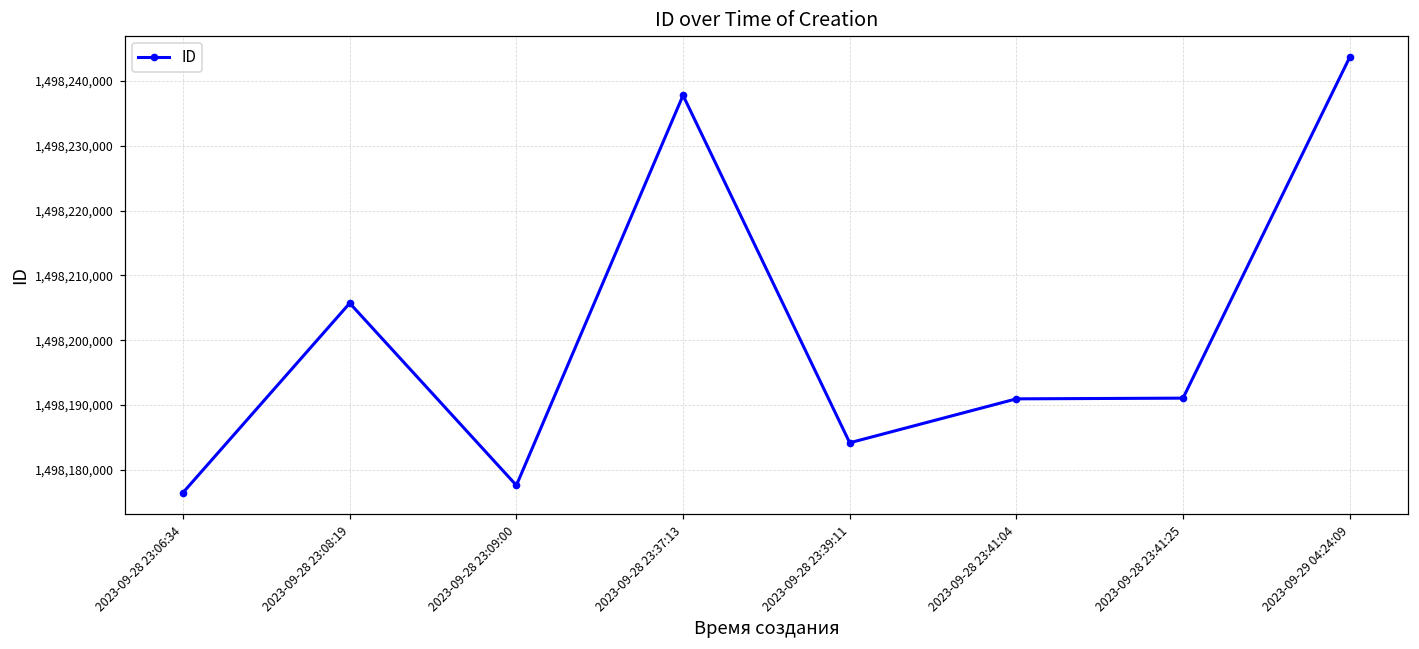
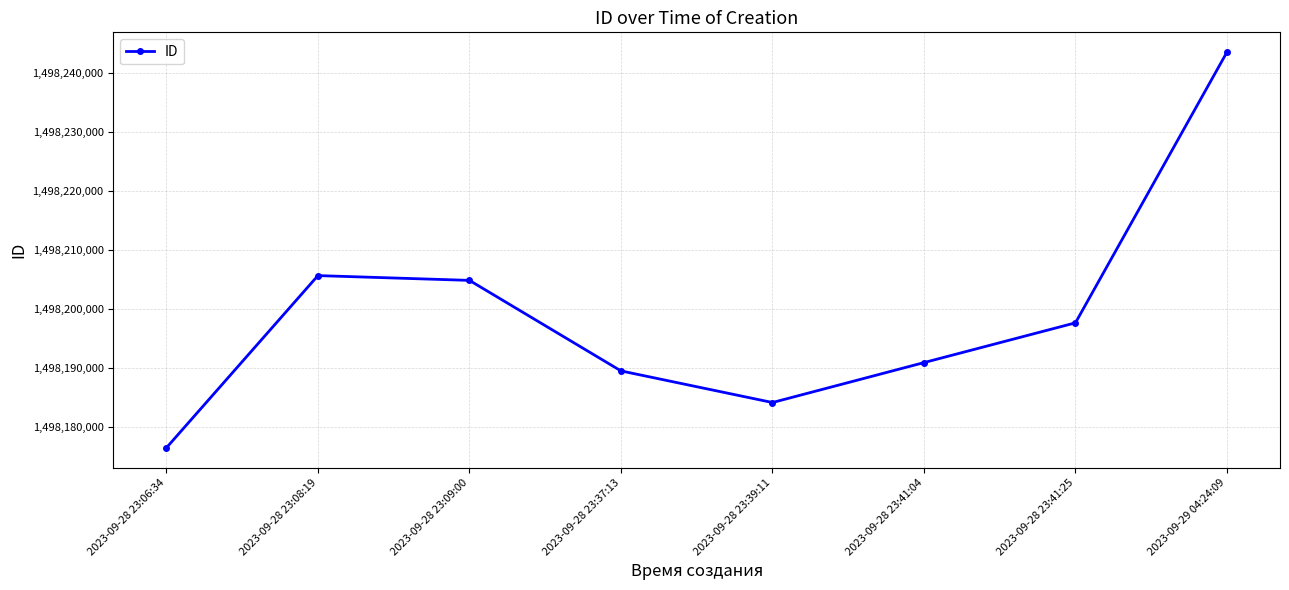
2023-09-28 23:09:00: 1,498,178,000 -> 1,498,205,000
2023-09-28 23:37:13: 1,498,238,000 -> 1,498,190,000
2023-09-28 23:41:25: 1,498,191,000 -> 1,498,198,000
